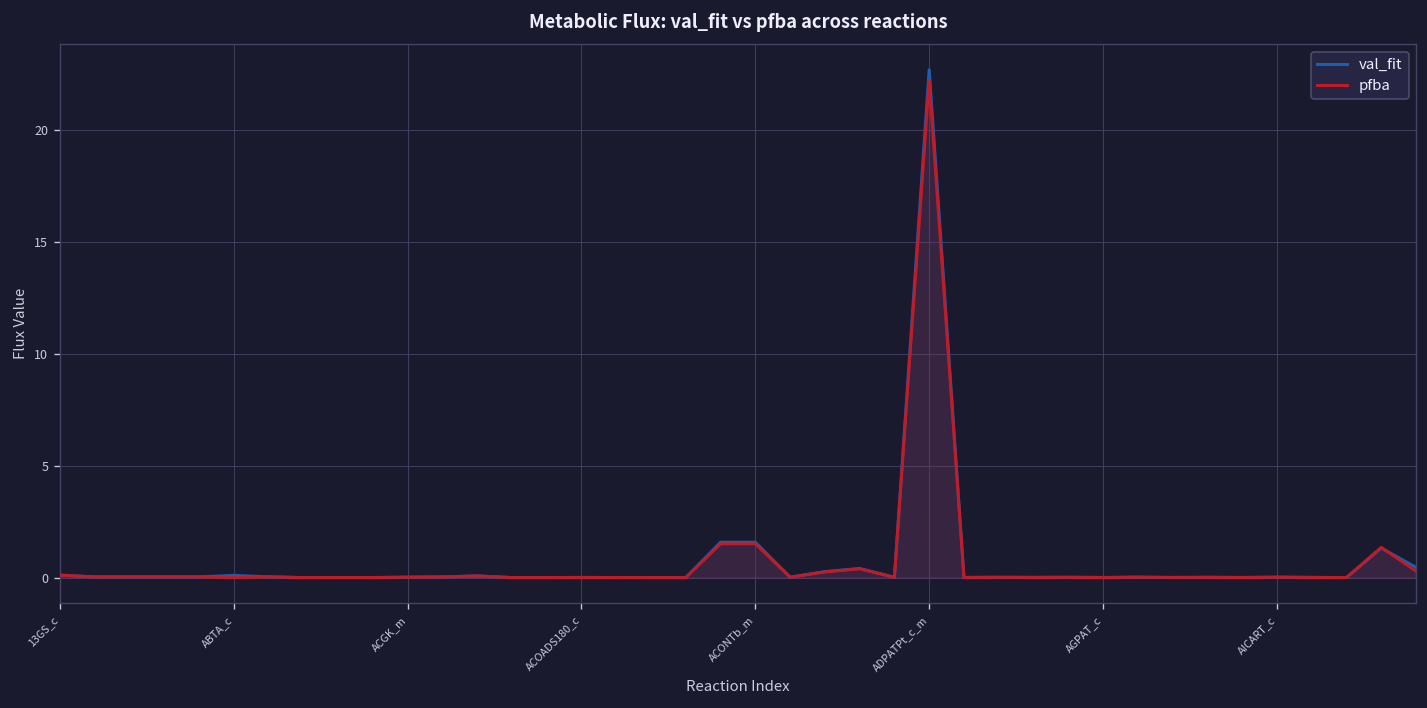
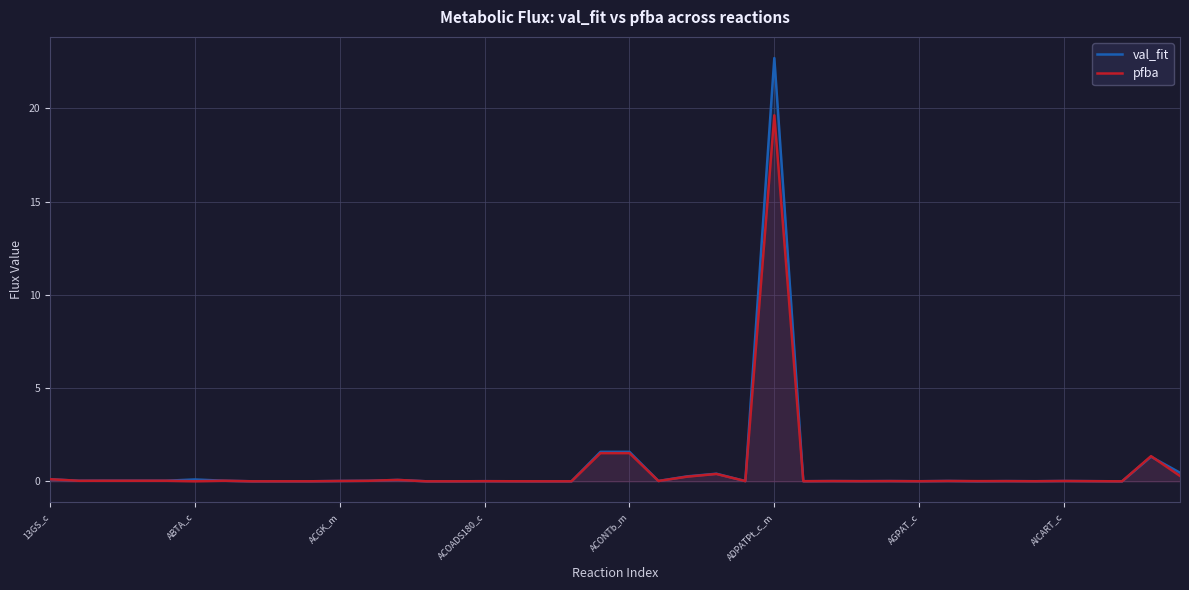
pfba, ADPATPt_c_m: 22.2 -> 19.6
